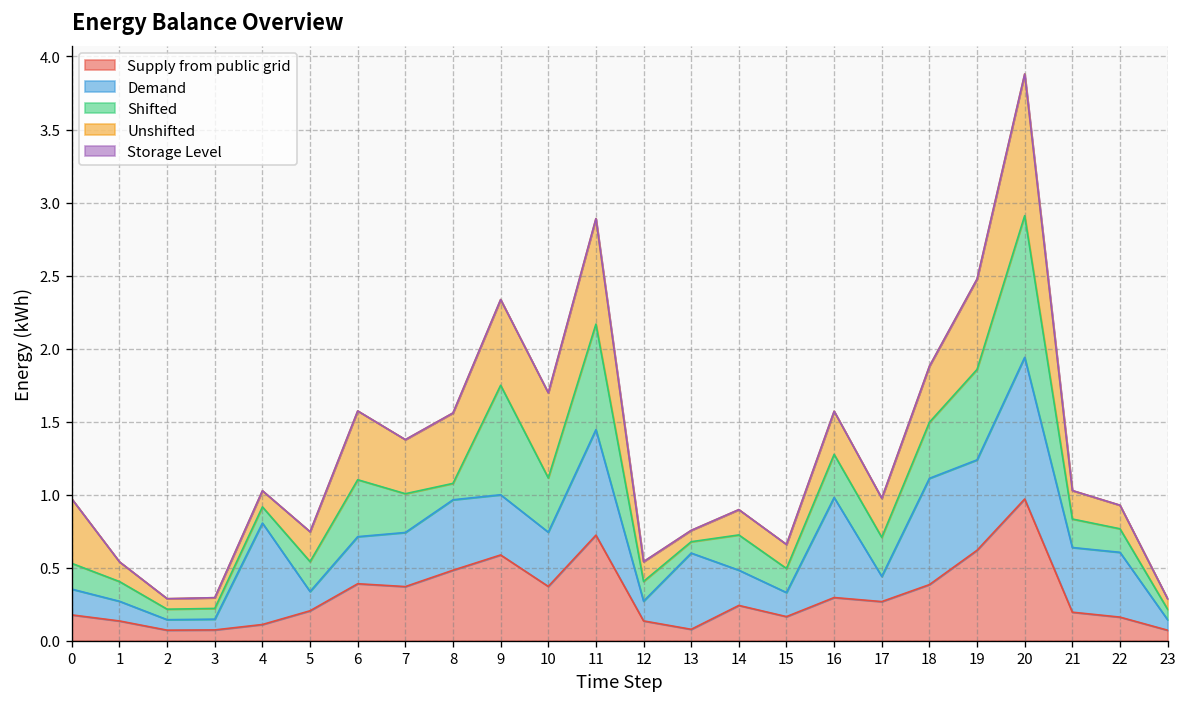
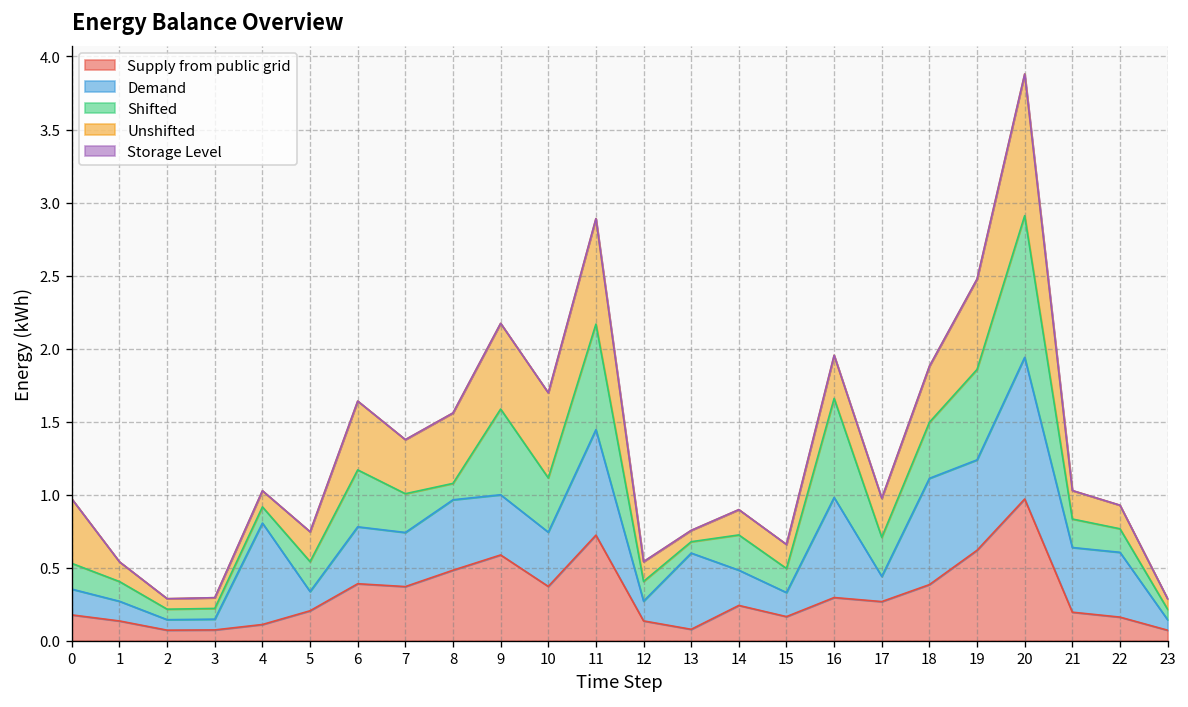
Demand, 6: 0.32 -> 0.39
Shifted, 9: 0.75 -> 0.59
Shifted, 16: 0.30 -> 0.68
